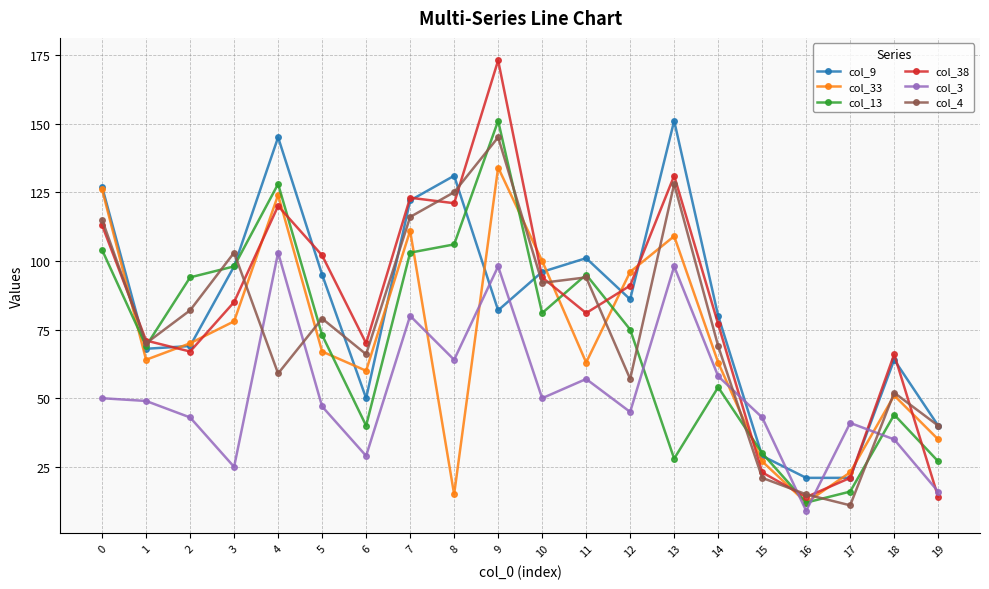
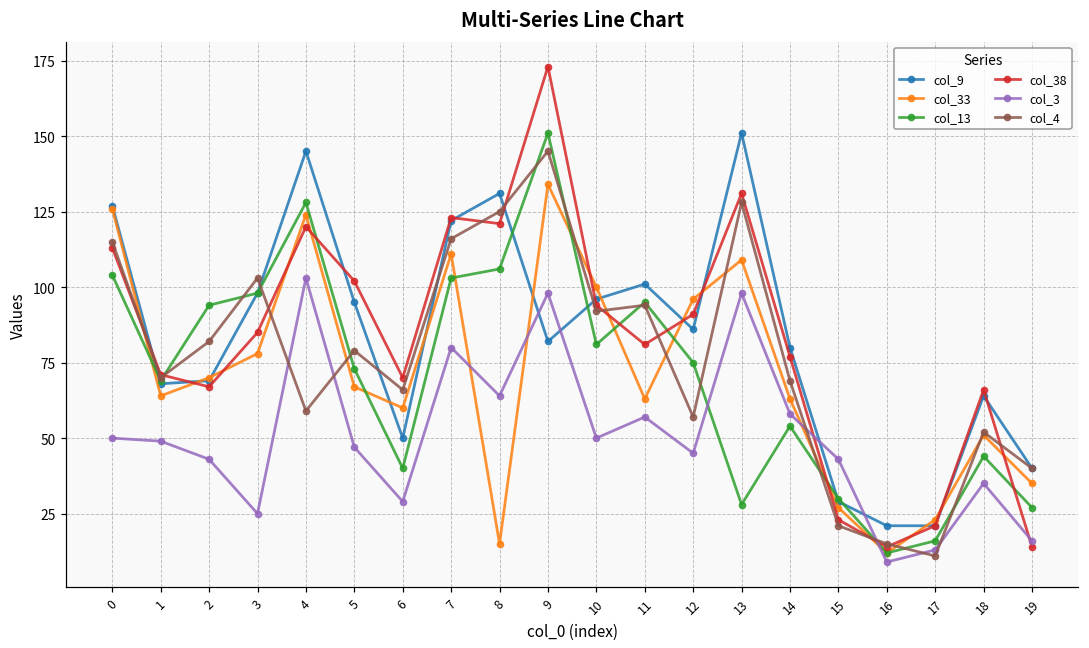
col_3, 17: 41 -> 13
